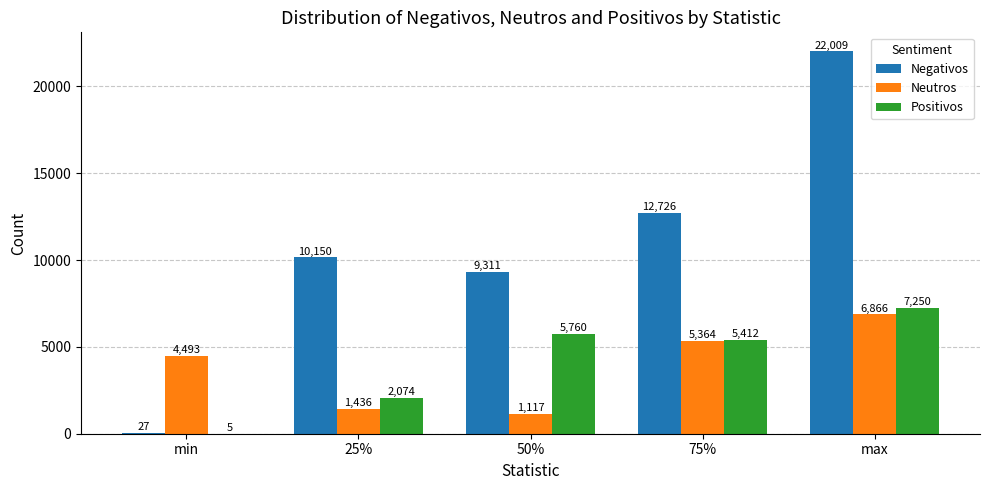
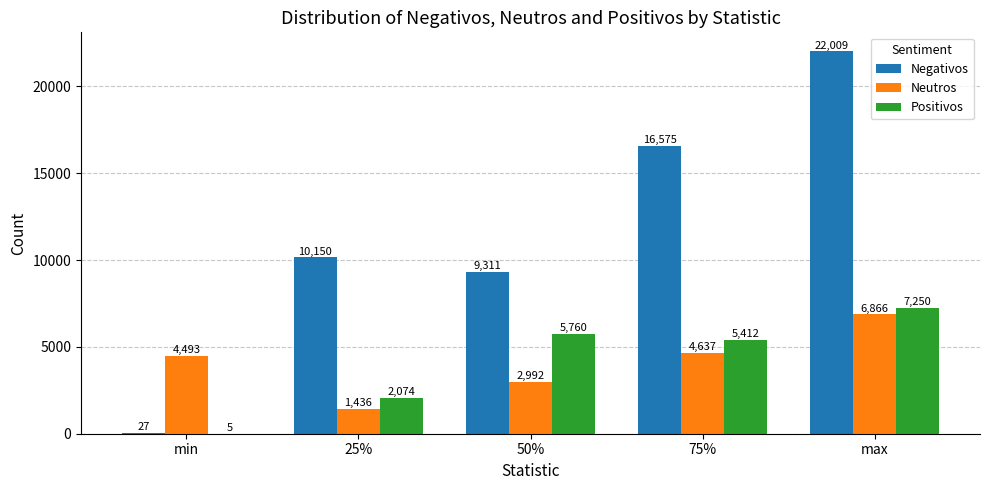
Neutros, 50%: 1,117 -> 2,992
Negativos, 75%: 12,726 -> 16,575
Neutros, 75%: 5,364 -> 4,637
